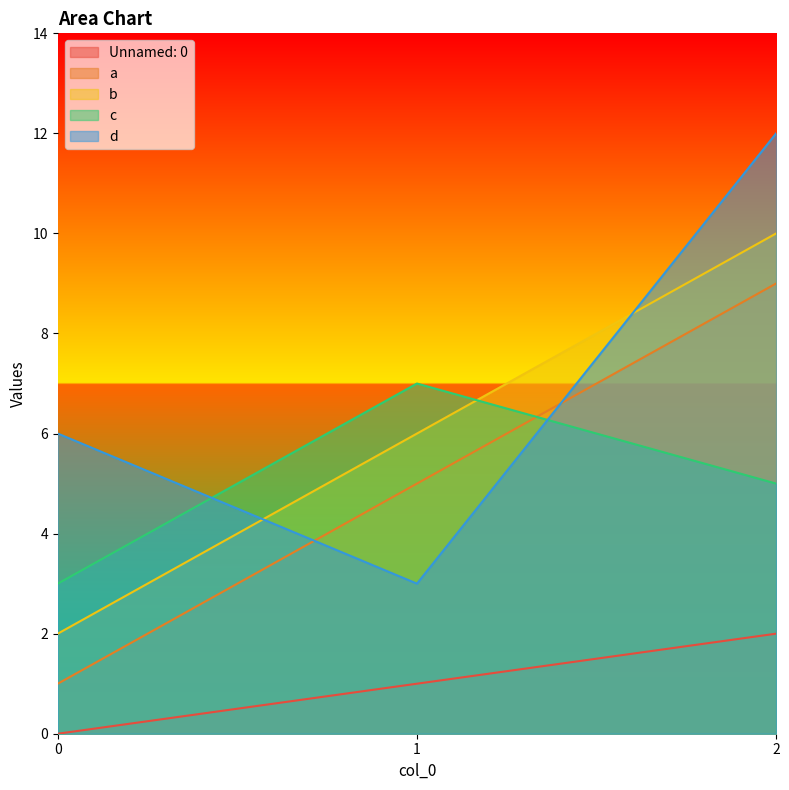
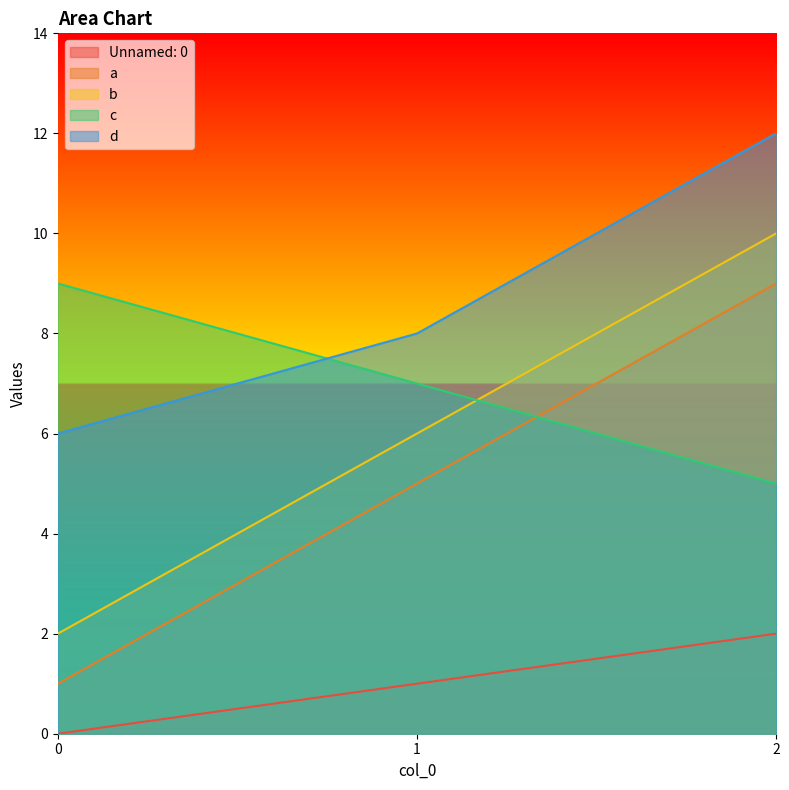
c, 0: 3 -> 9
d, 1: 3 -> 8
